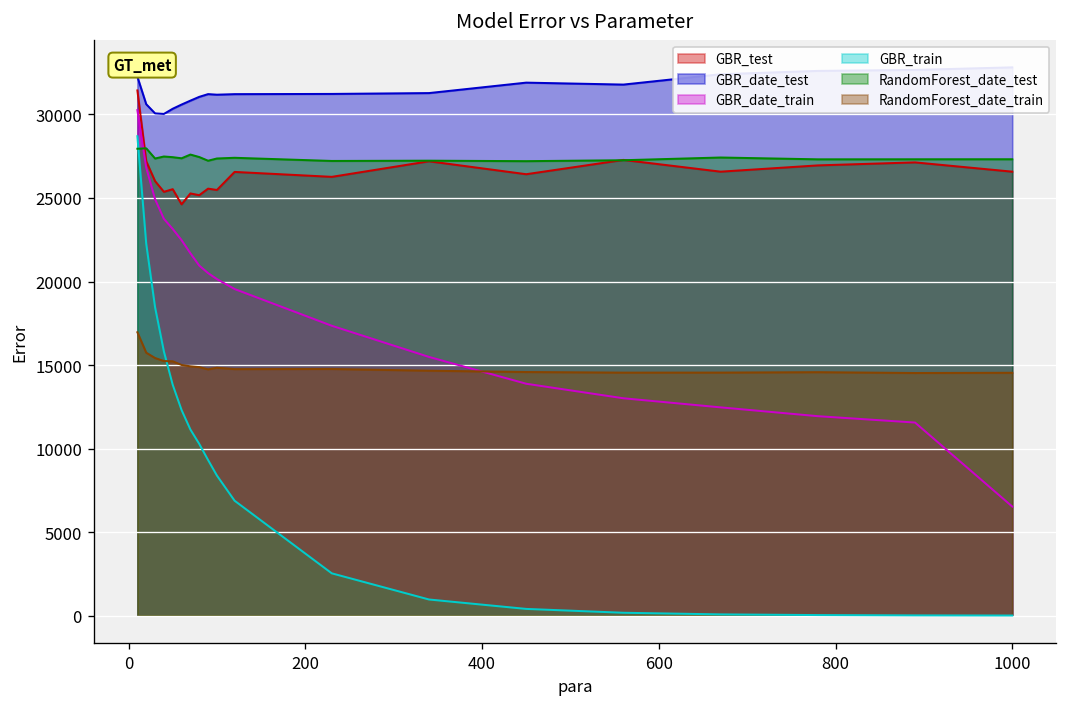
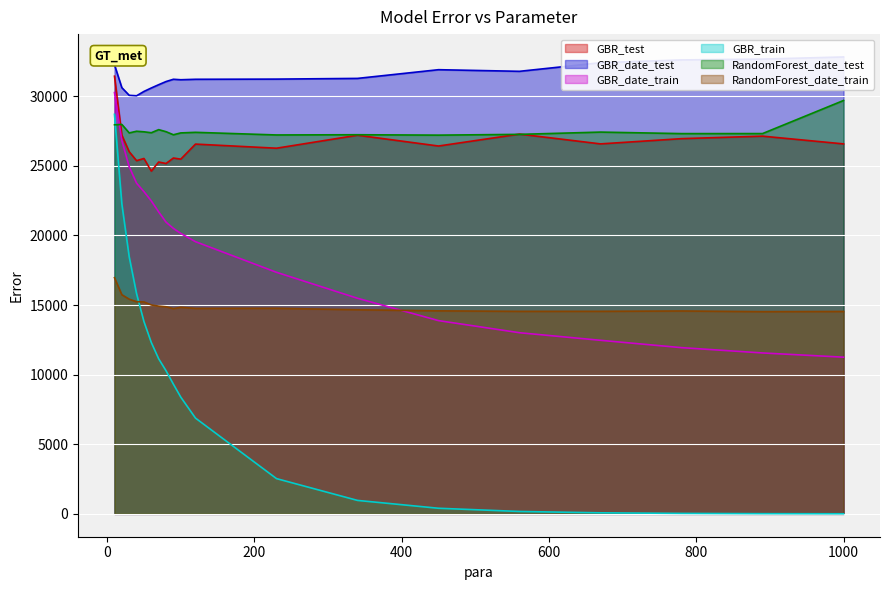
GBR_date_train, 1000: 6500 -> 11300
RandomForest_date_test, 1000: 27300 -> 29700
